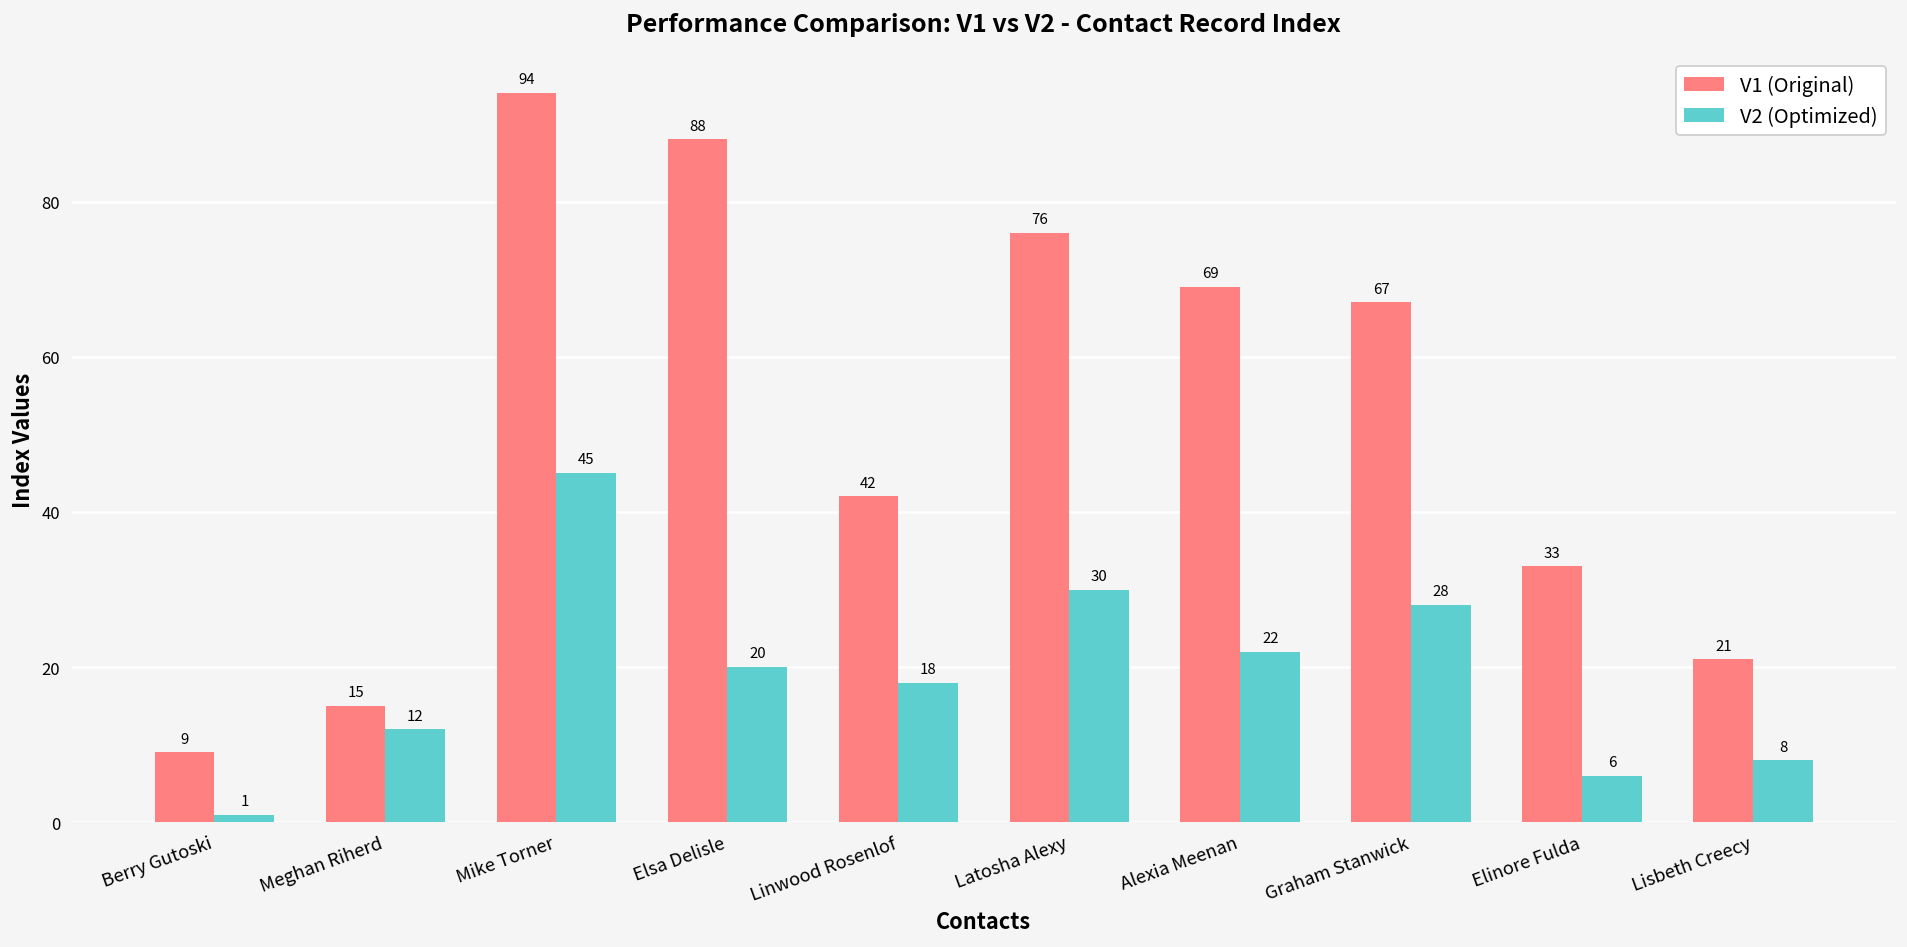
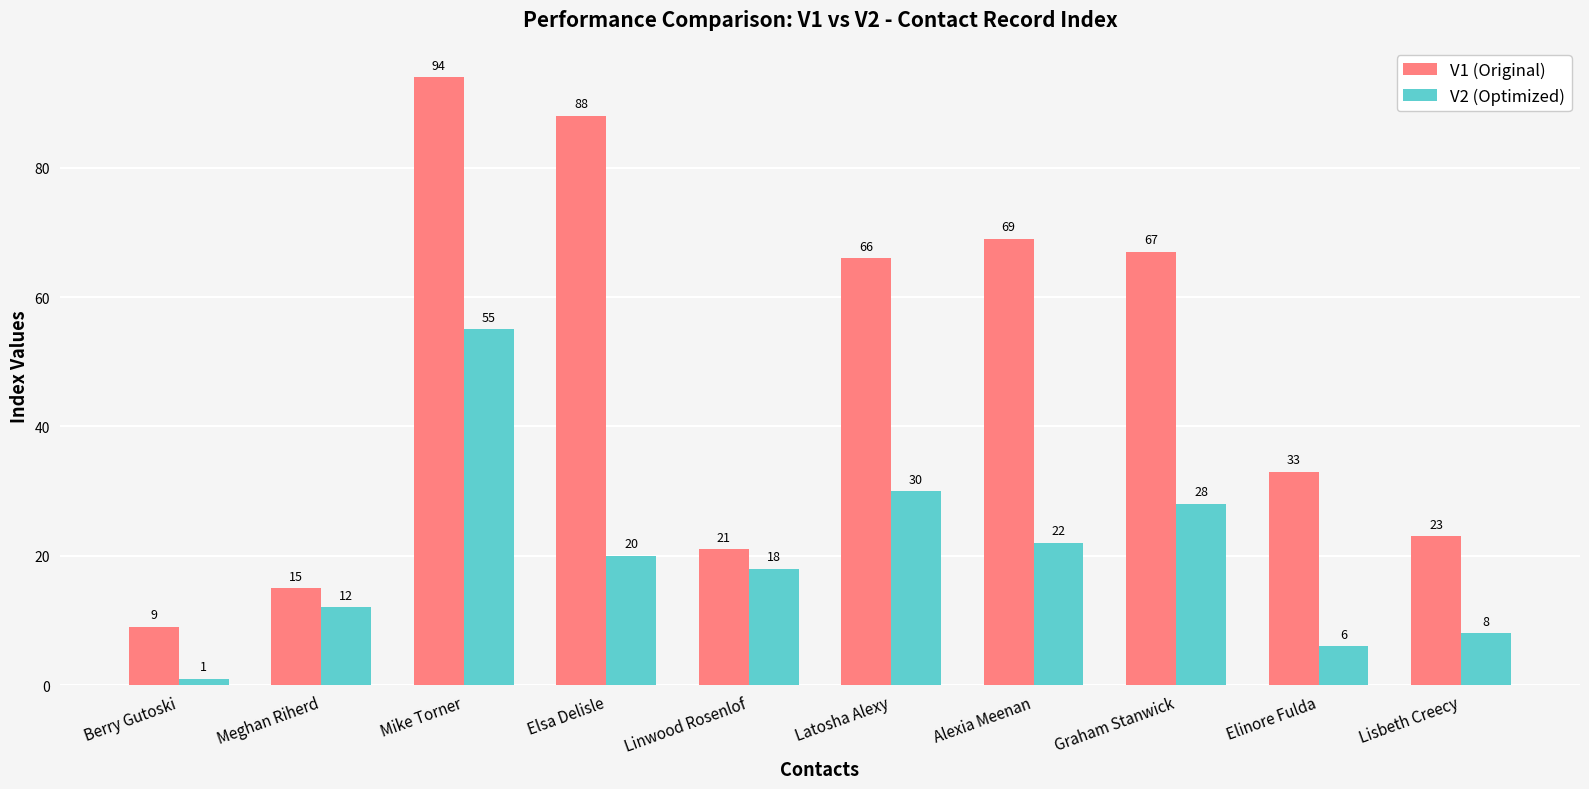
V2 (Optimized), Mike Torner: 45 -> 55
V1 (Original), Linwood Rosenlof: 42 -> 21
V1 (Original), Latosha Alexy: 76 -> 66
V1 (Original), Lisbeth Creecy: 21 -> 23
